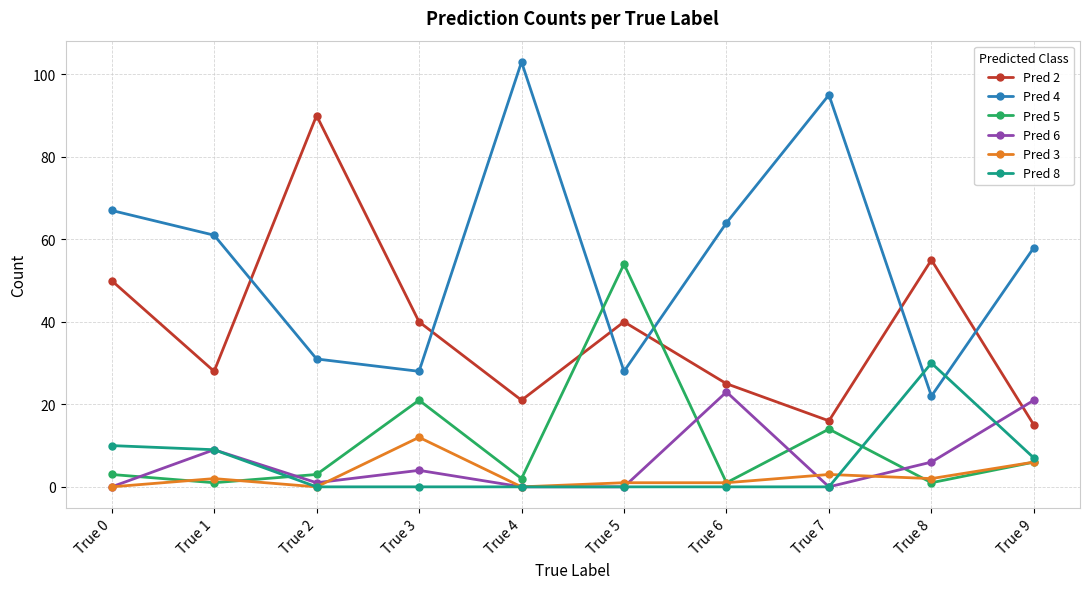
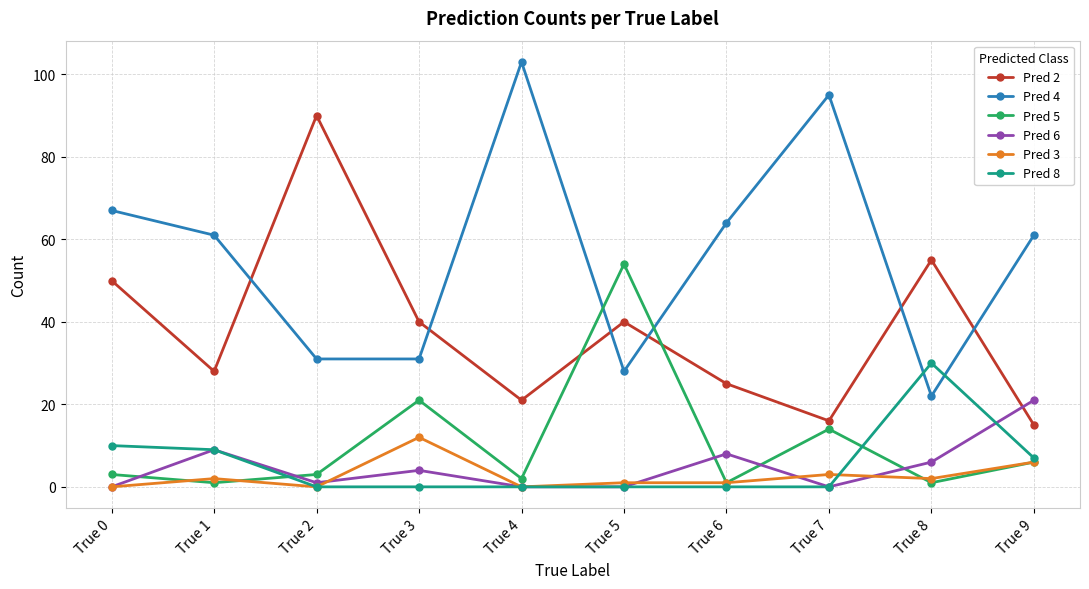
Pred 4, True 3: 28 -> 31
Pred 6, True 6: 23 -> 8
Pred 4, True 9: 58 -> 61
